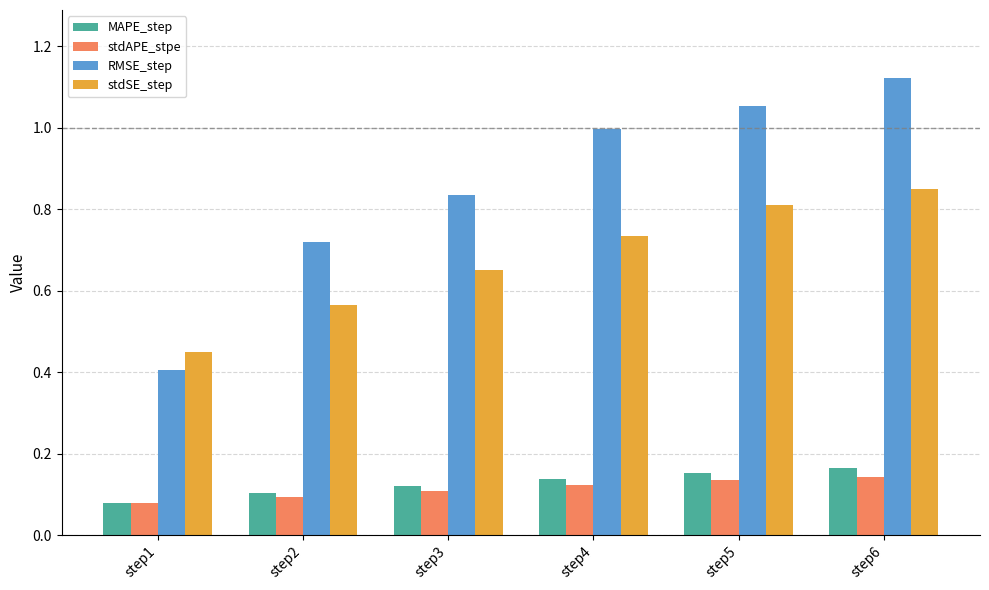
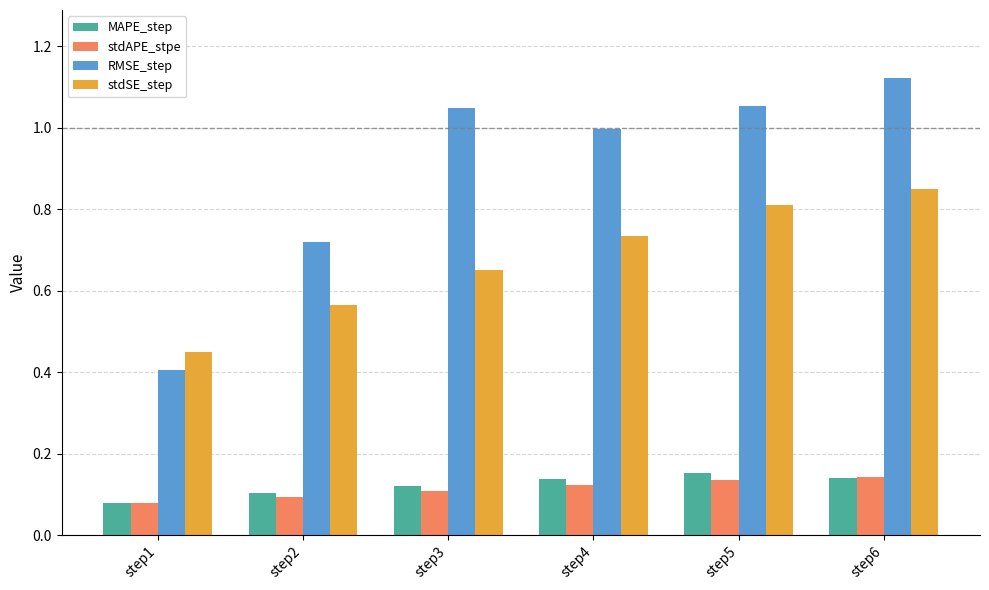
RMSE_step, step3: 0.83 -> 1.05
MAPE_step, step6: 0.17 -> 0.14
